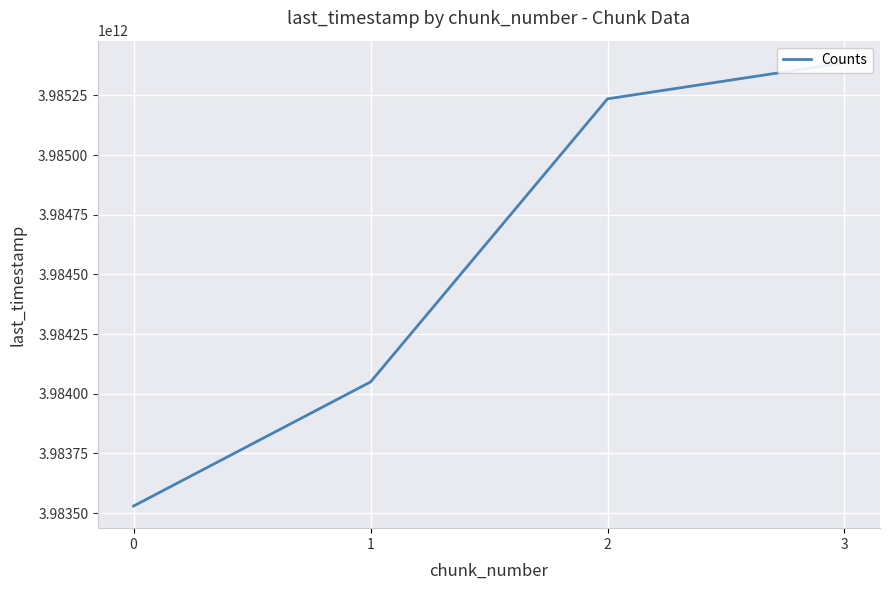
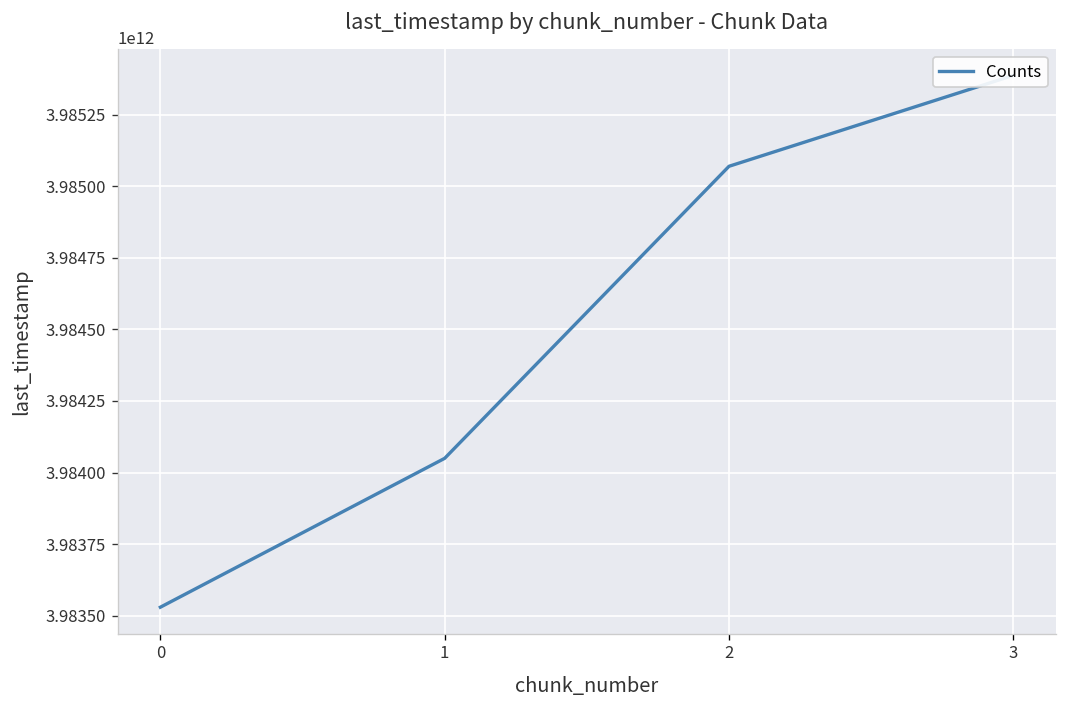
2: 3985240000000 -> 3985070000000
